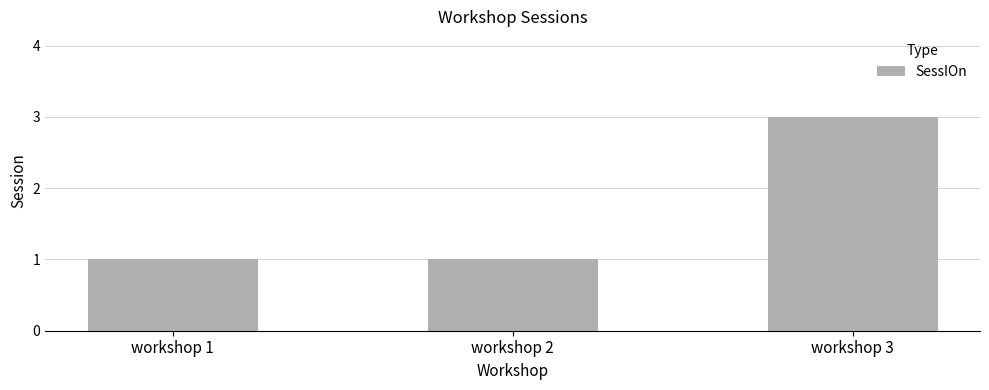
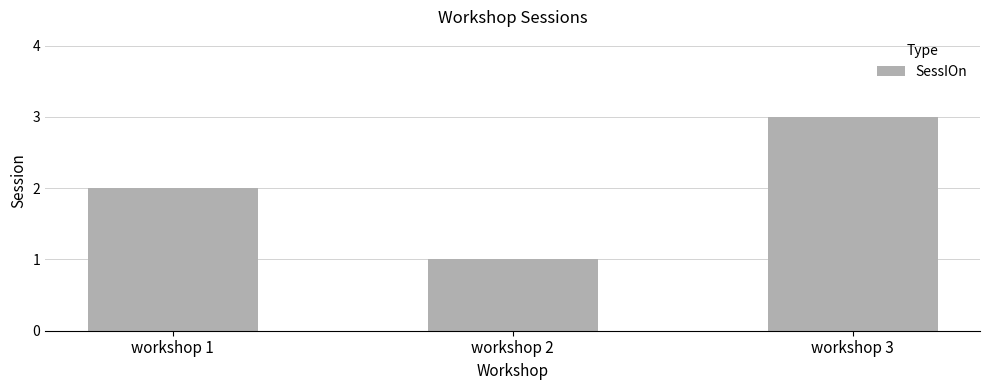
workshop 1: 1 -> 2
